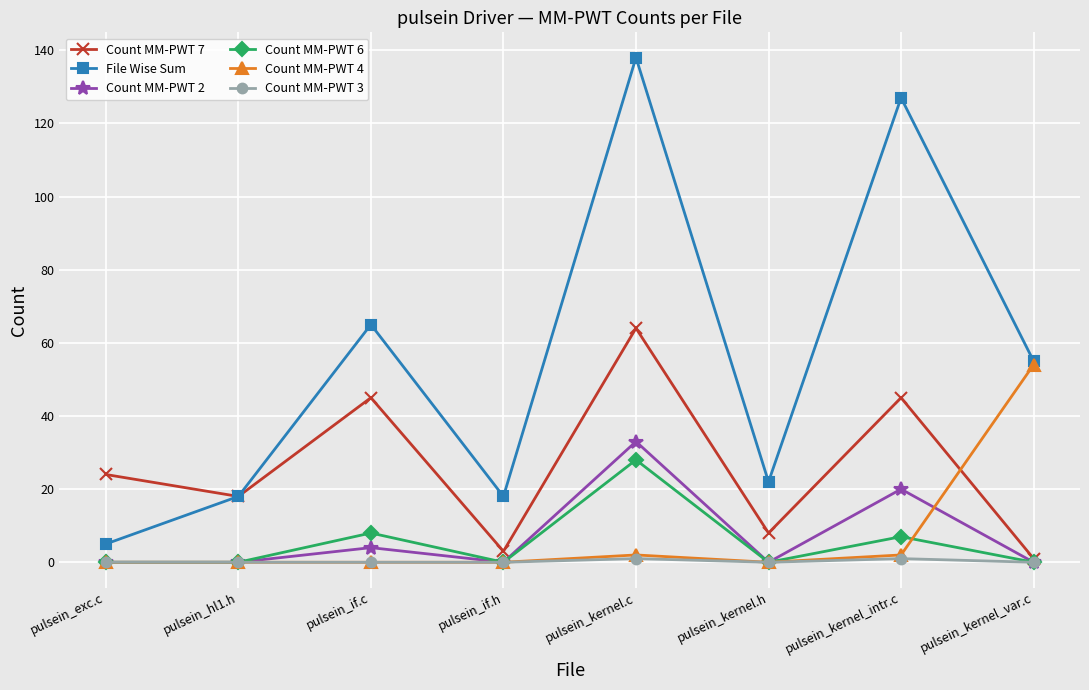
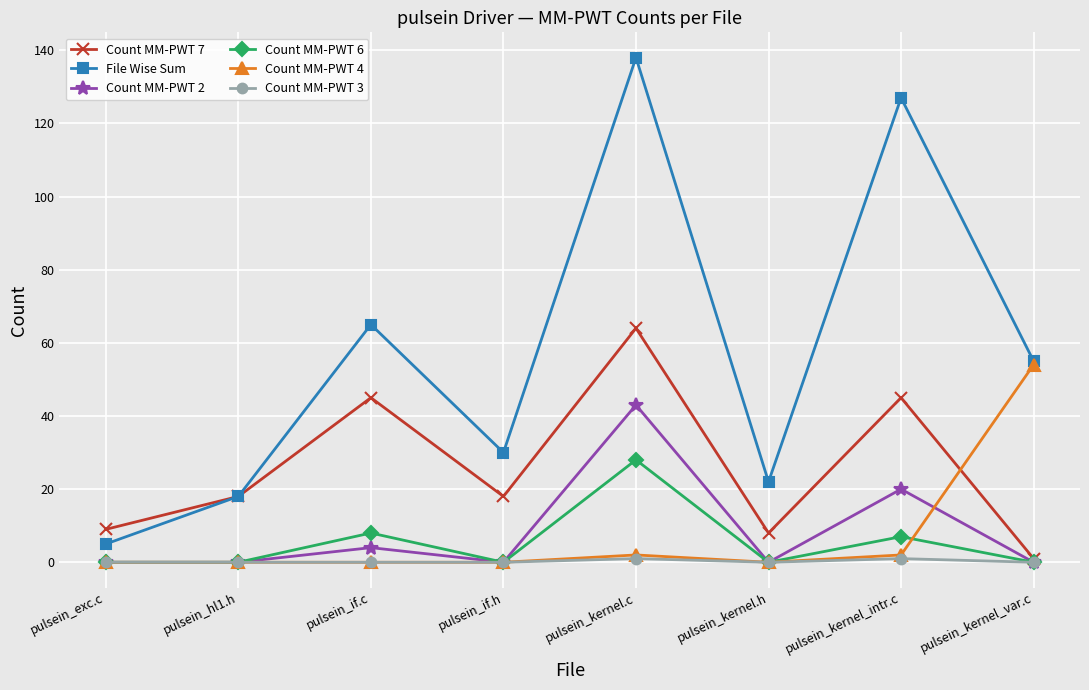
Count MM-PWT 7, pulsein_exc.c: 24 -> 9
Count MM-PWT 7, pulsein_if.h: 3 -> 18
File Wise Sum, pulsein_if.h: 18 -> 30
Count MM-PWT 2, pulsein_kernel.c: 33 -> 43
